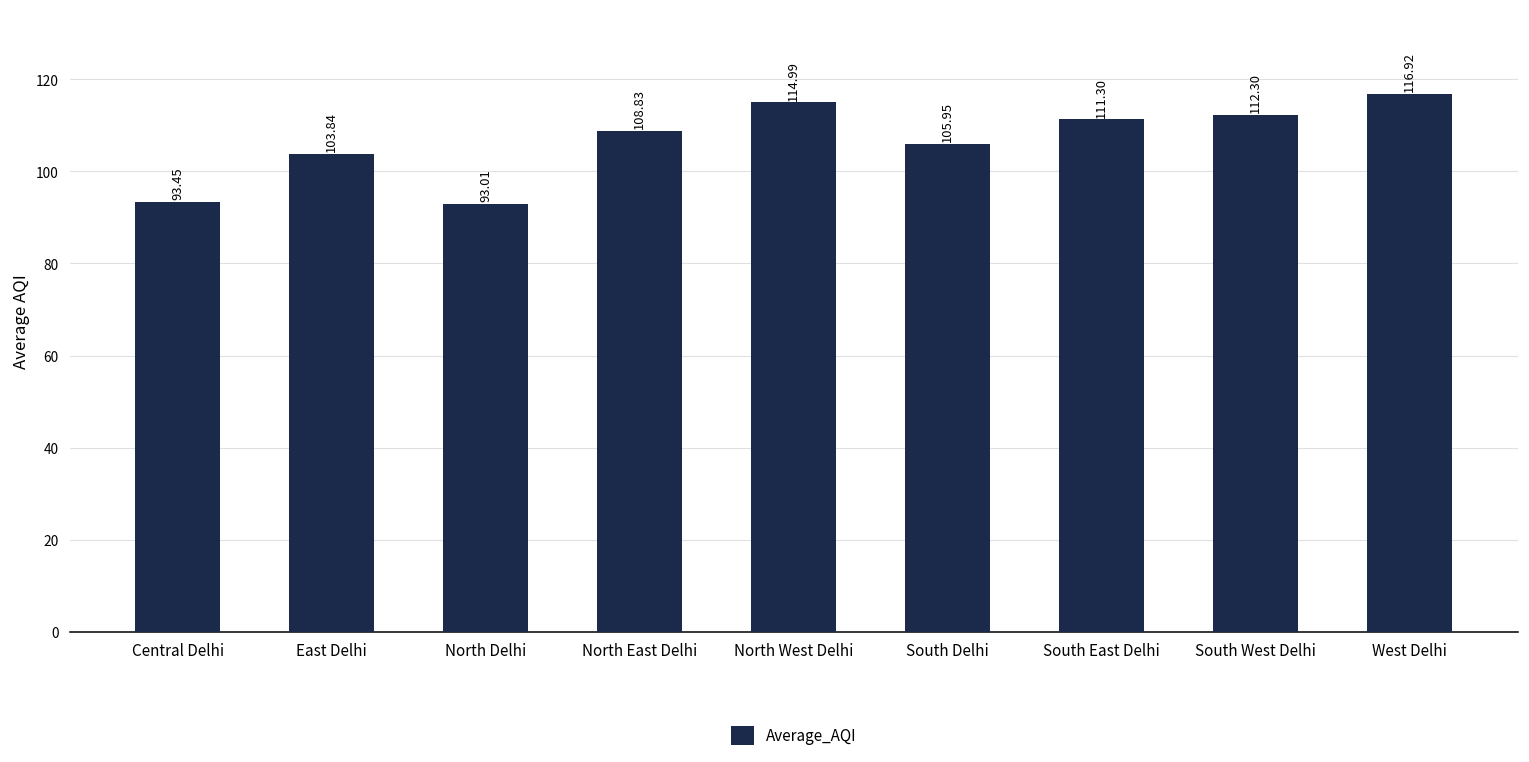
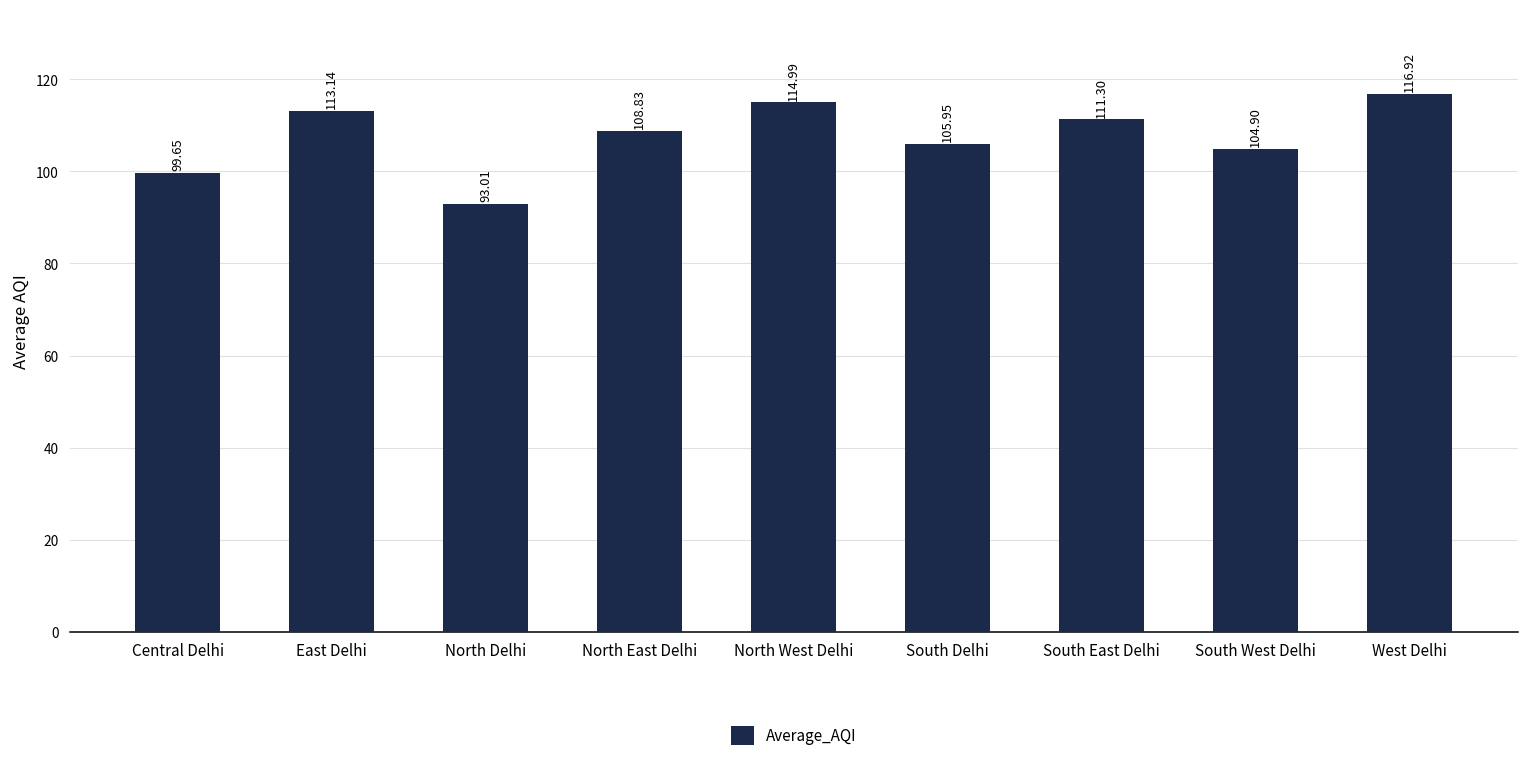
Central Delhi: 93.45 -> 99.65
East Delhi: 103.84 -> 113.14
South West Delhi: 112.30 -> 104.90
